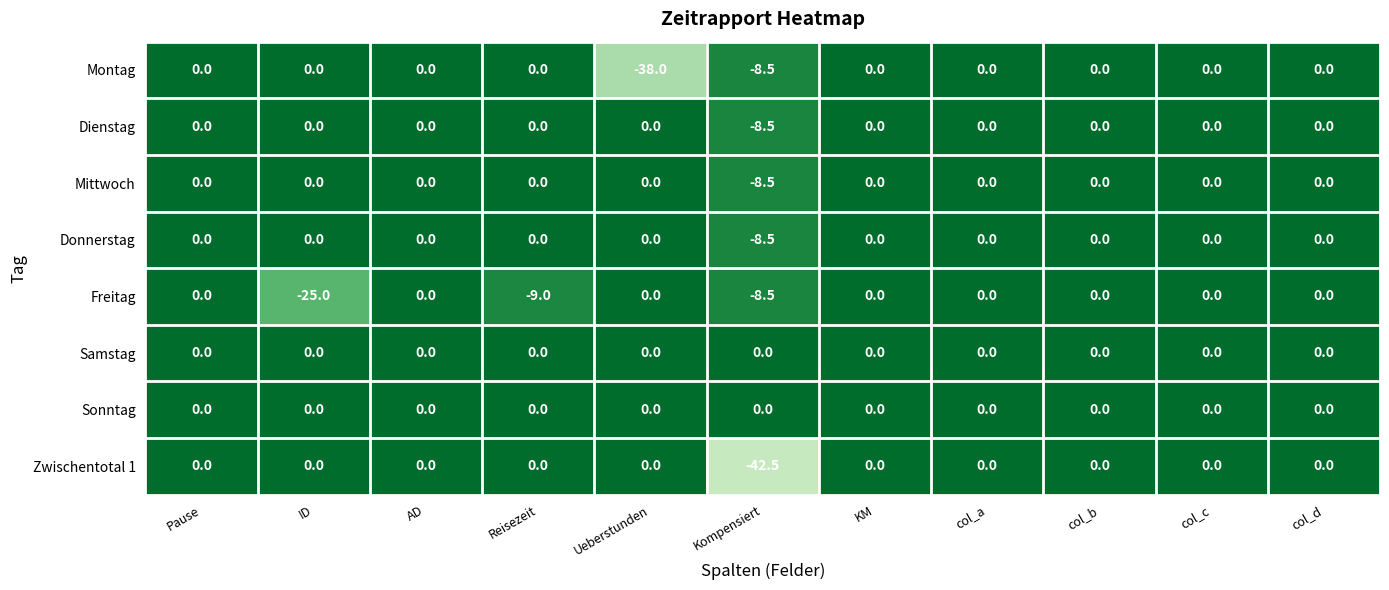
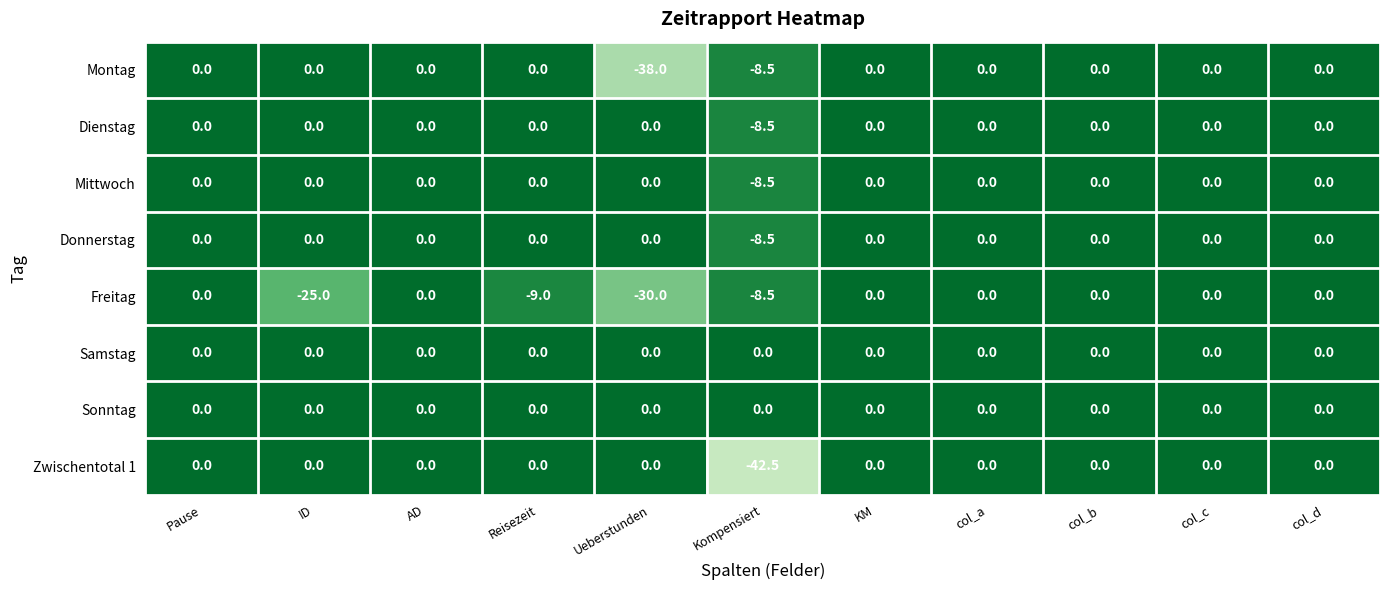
Freitag, Ueberstunden: 0.0 -> -30.0
